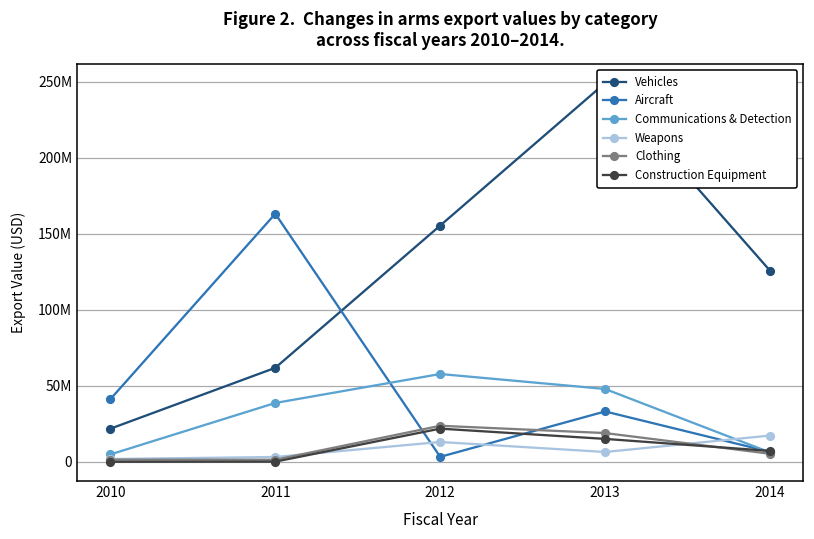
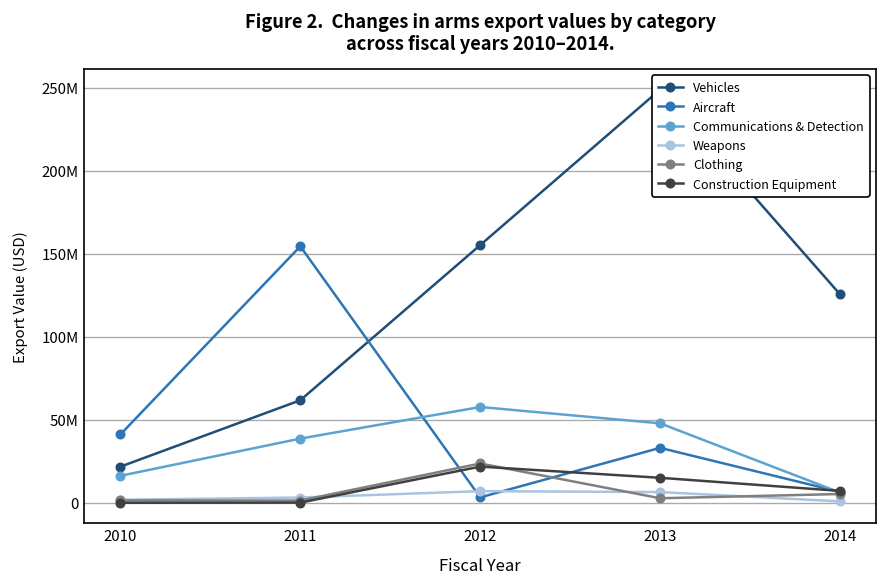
Communications & Detection, 2010: 5000000 -> 16000000
Aircraft, 2011: 163000000 -> 155000000
Weapons, 2012: 13000000 -> 7000000
Clothing, 2013: 19000000 -> 3000000
Weapons, 2014: 17000000 -> 1000000
